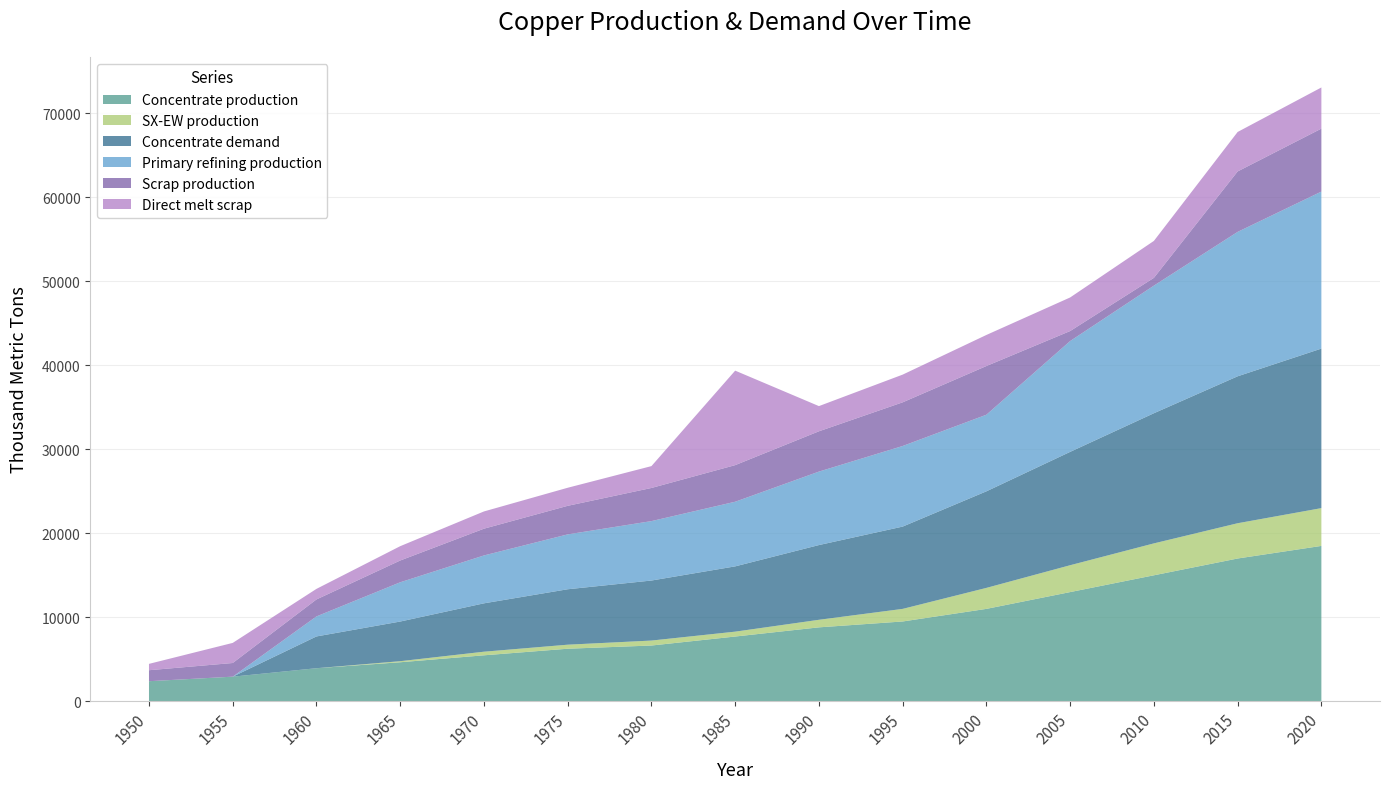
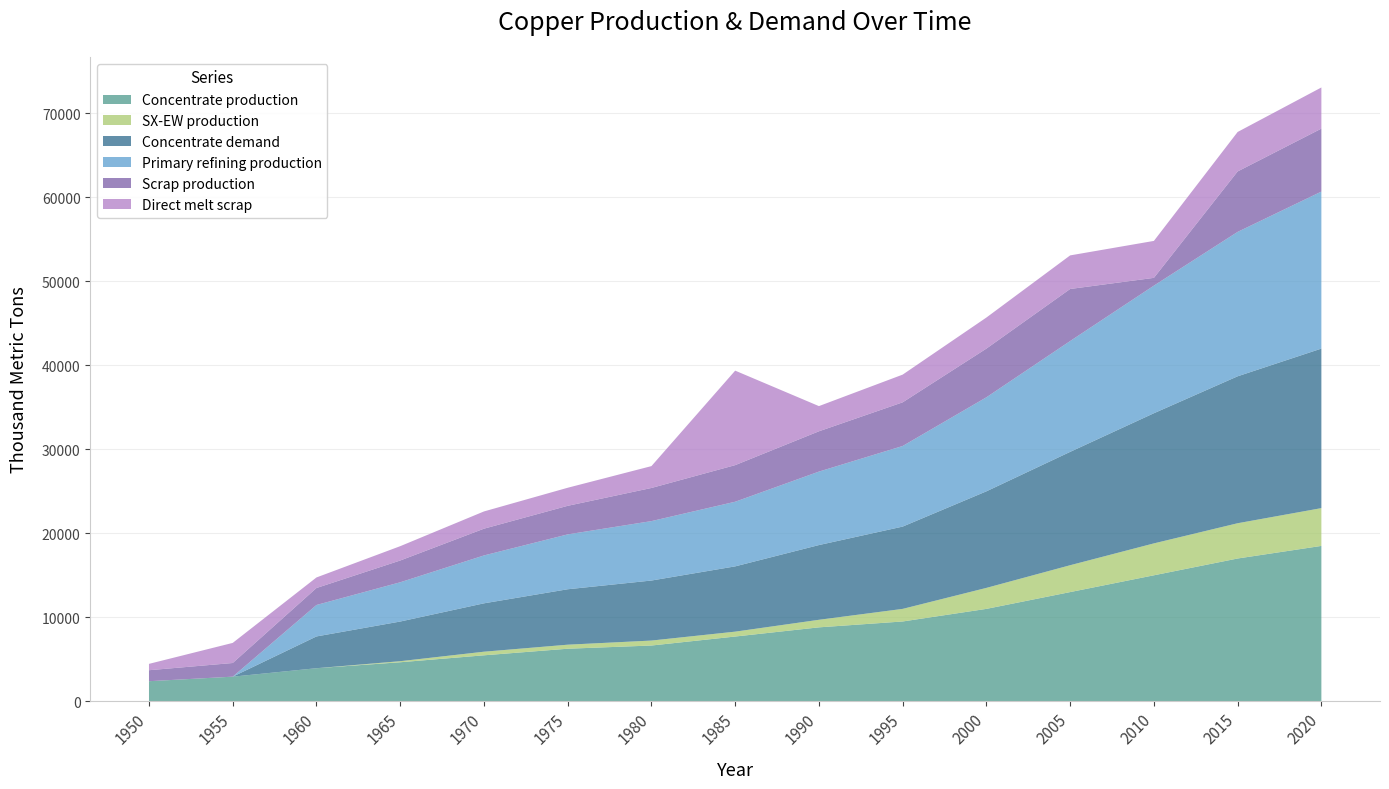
Primary refining production, 1960: 2000 -> 4000
Primary refining production, 2000: 9000 -> 11000
Scrap production, 2005: 1000 -> 6000
